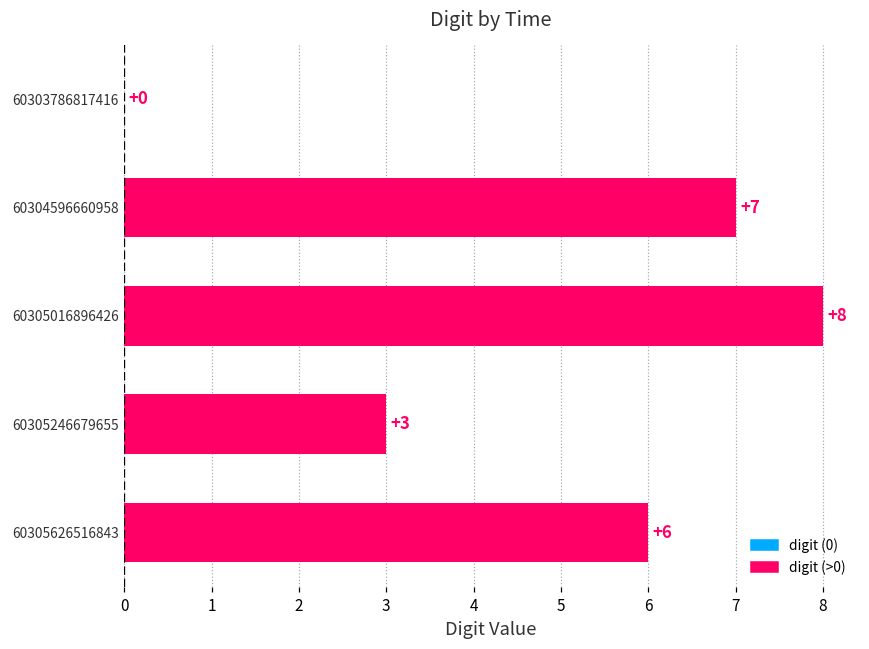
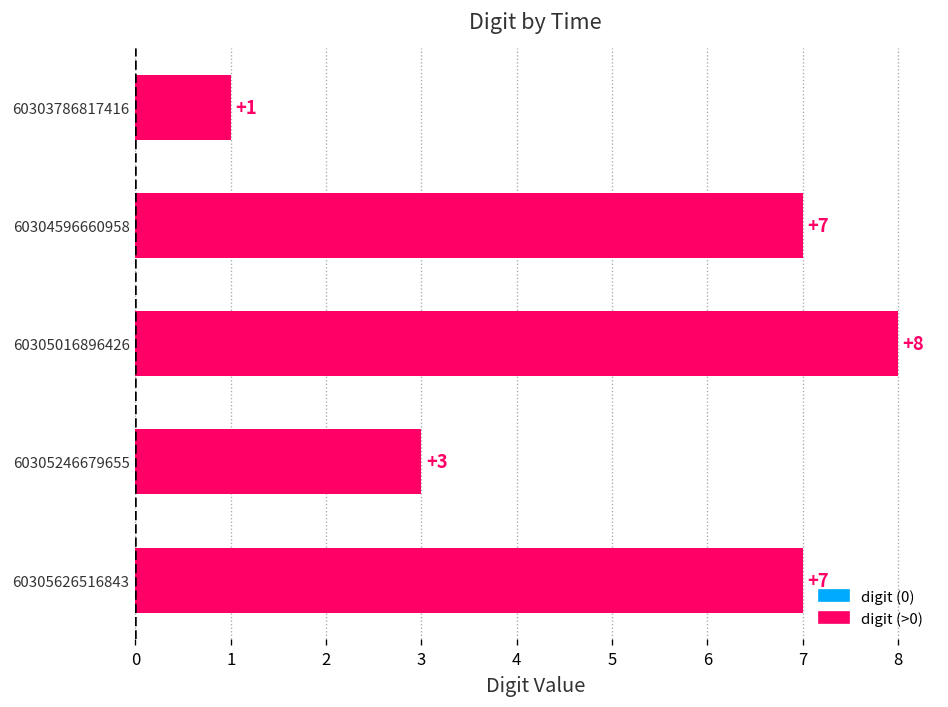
60303786817416: +0 -> +1
60305626516843: +6 -> +7
